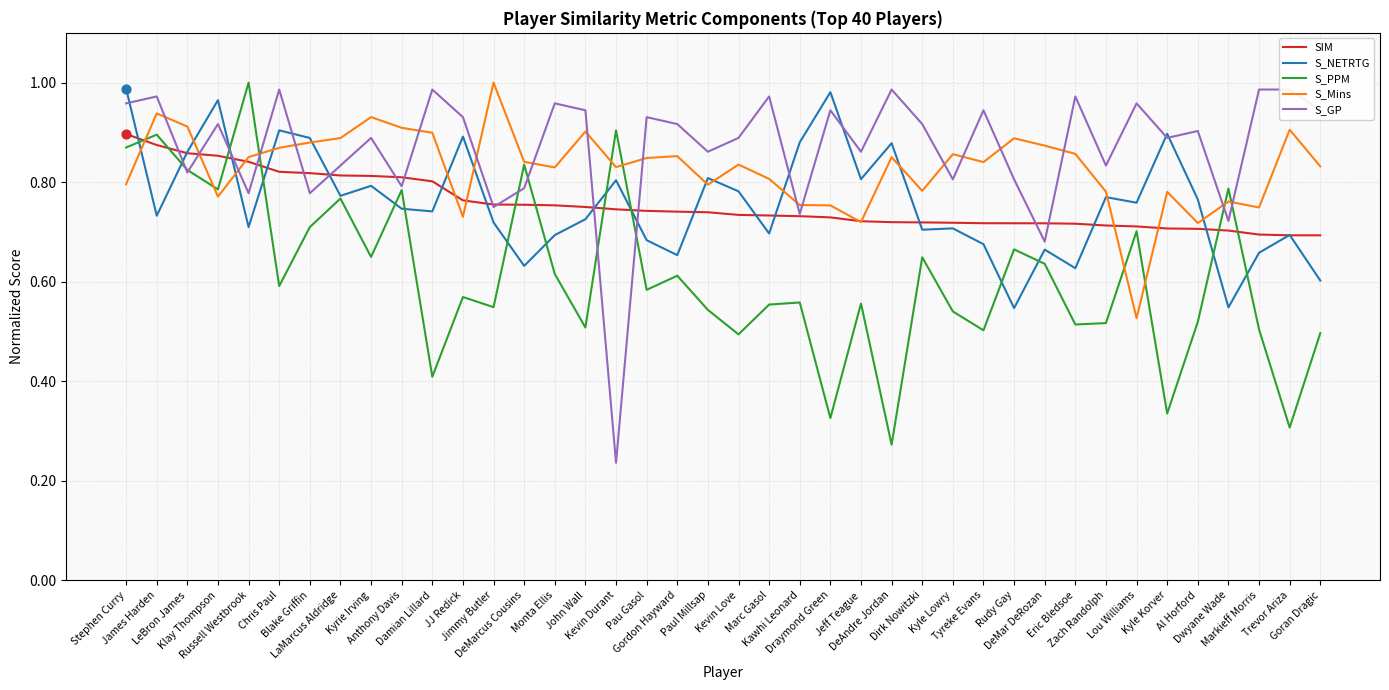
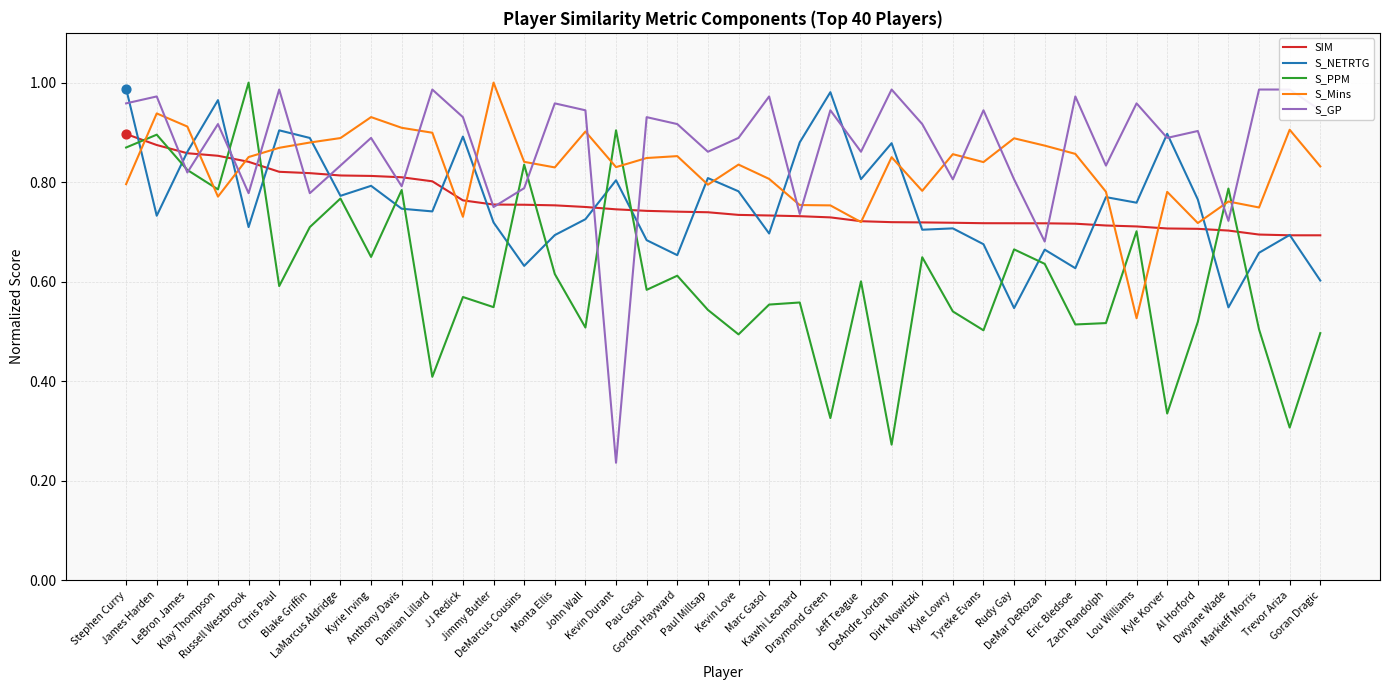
S_PPM, Jeff Teague: 0.56 -> 0.60
